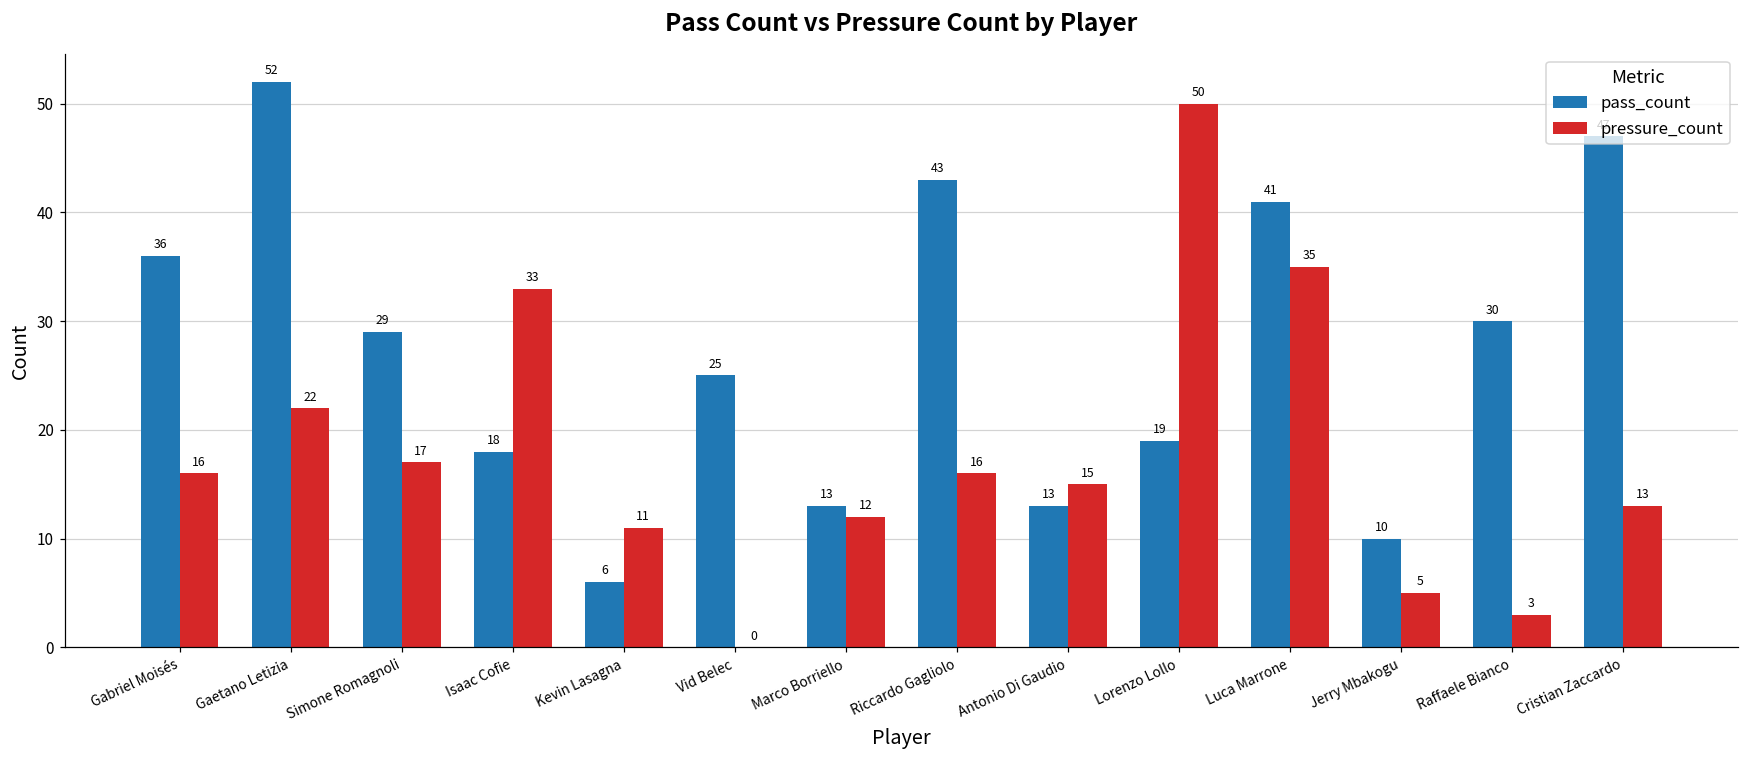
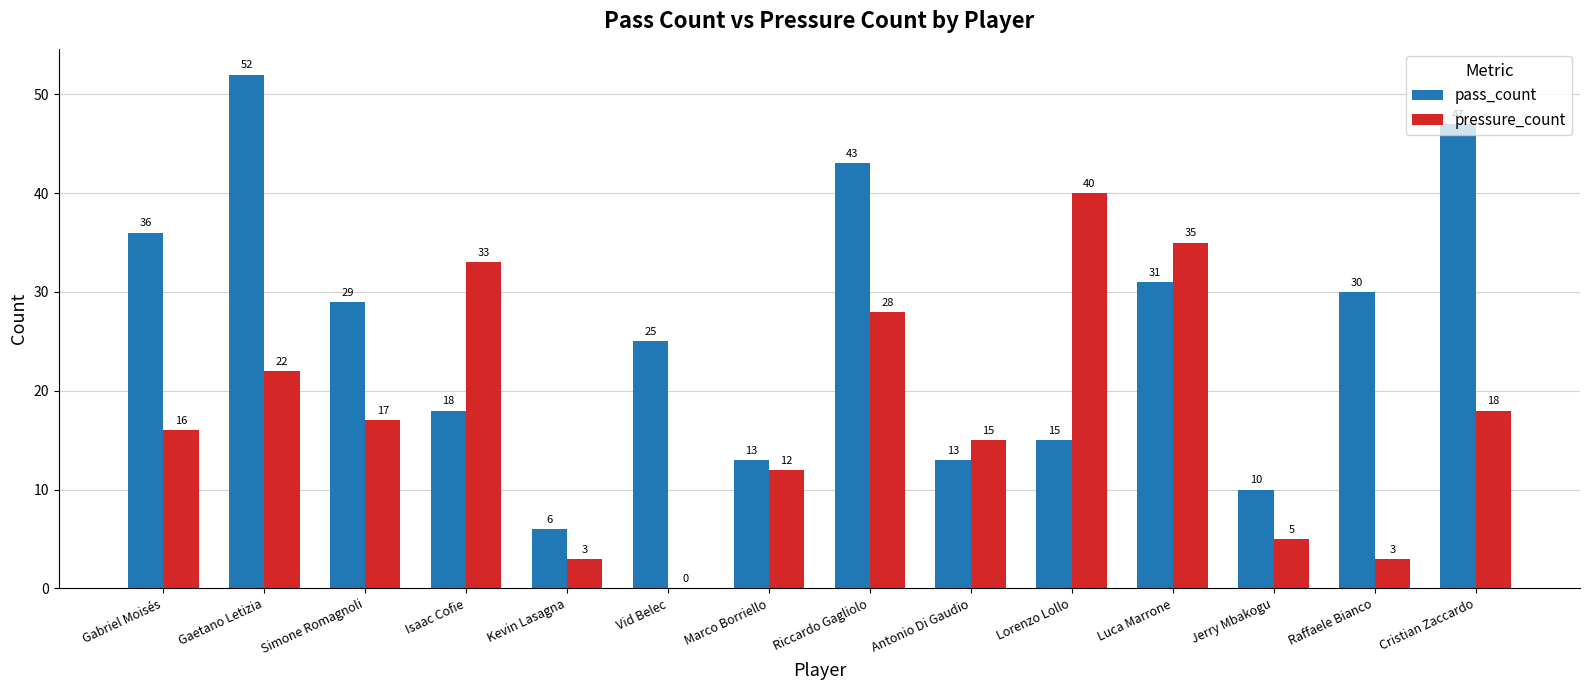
pressure_count, Kevin Lasagna: 11 -> 3
pressure_count, Riccardo Gagliolo: 16 -> 28
pass_count, Lorenzo Lollo: 19 -> 15
pressure_count, Lorenzo Lollo: 50 -> 40
pass_count, Luca Marrone: 41 -> 31
pressure_count, Cristian Zaccardo: 13 -> 18
